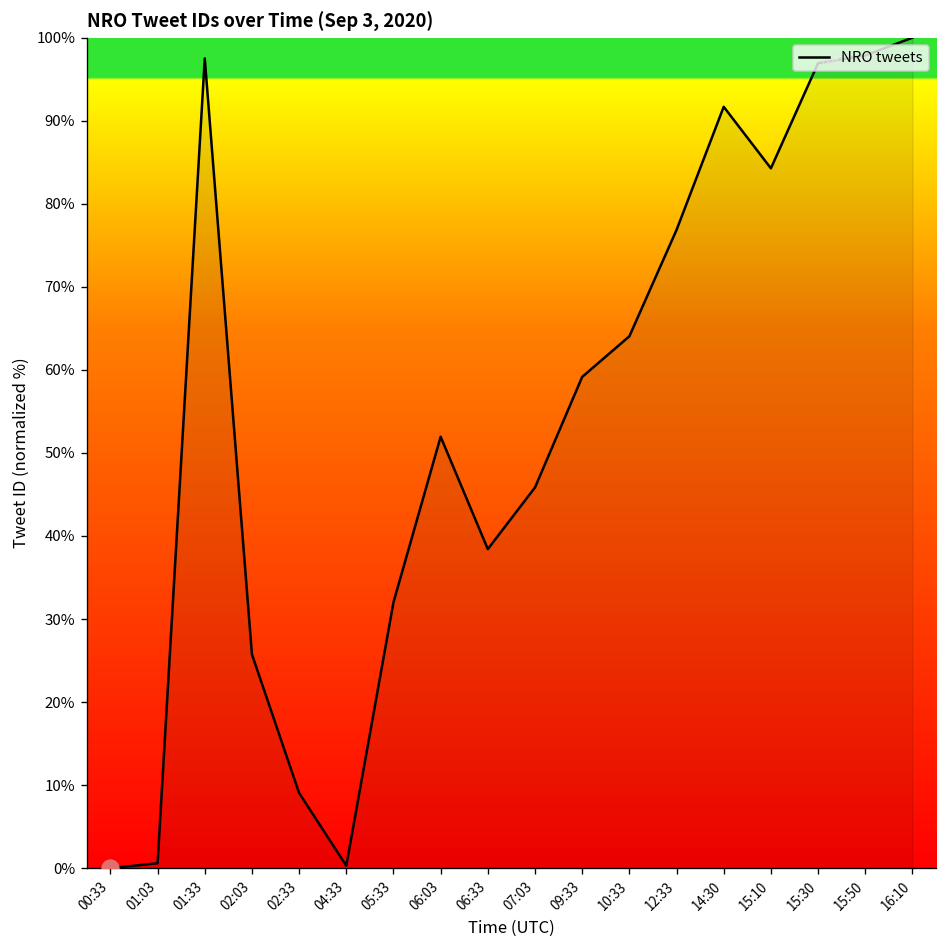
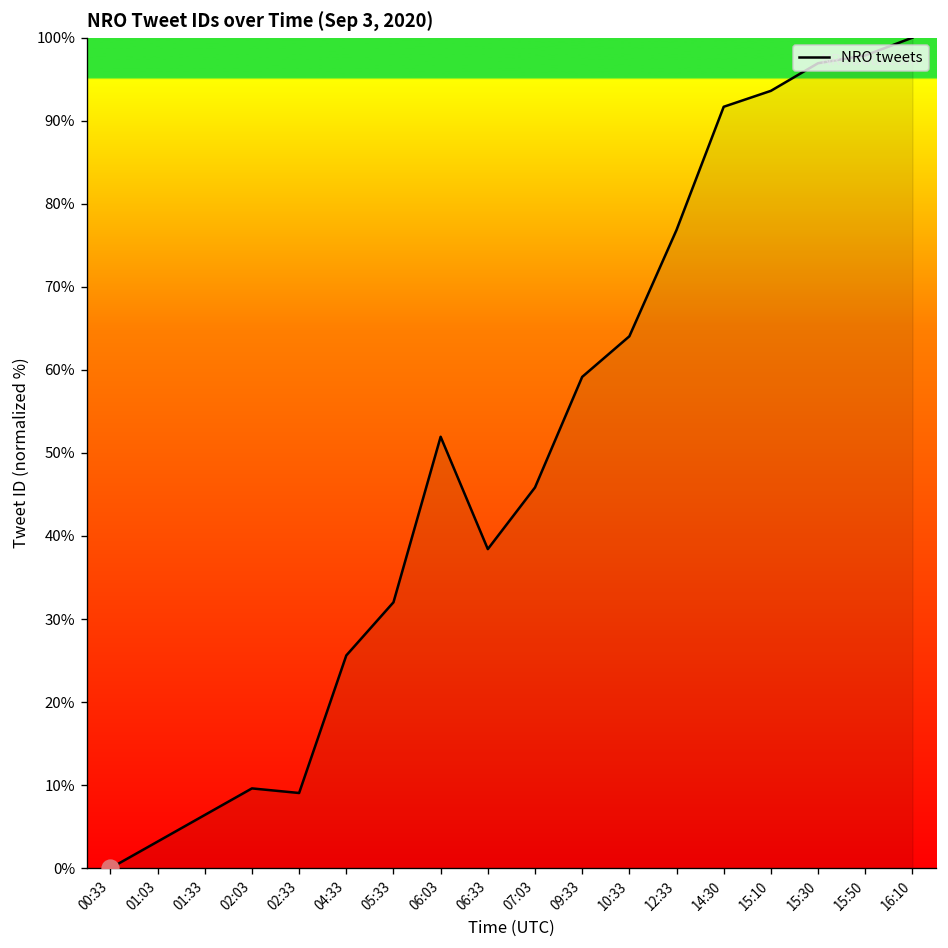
NRO tweets, 01:03: 1% -> 3%
NRO tweets, 01:33: 98% -> 6%
NRO tweets, 02:03: 26% -> 10%
NRO tweets, 04:33: 0% -> 26%
NRO tweets, 15:10: 84% -> 94%
